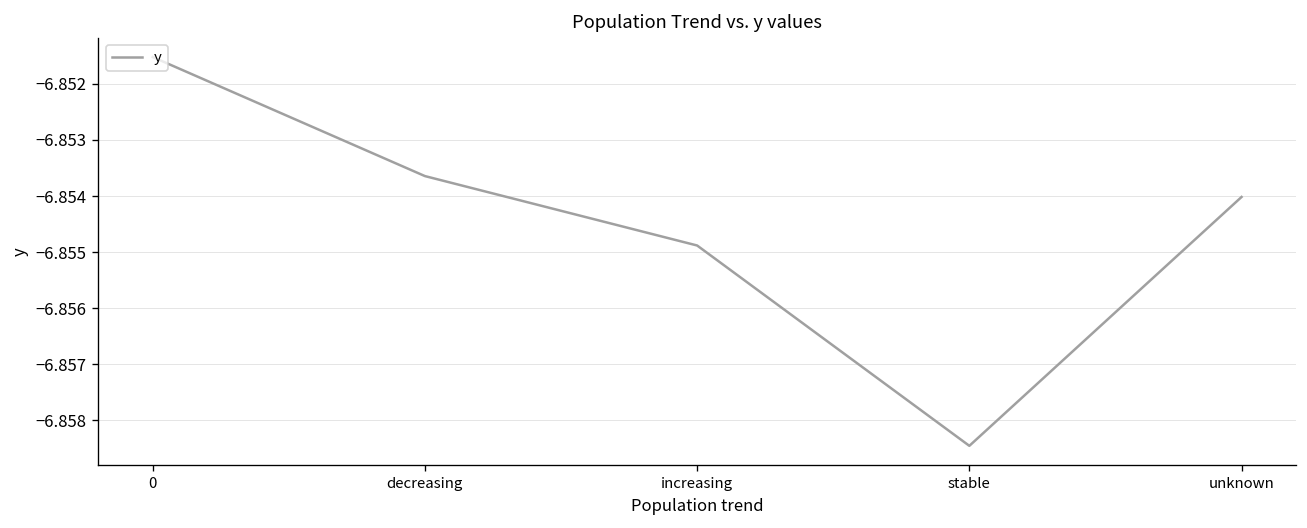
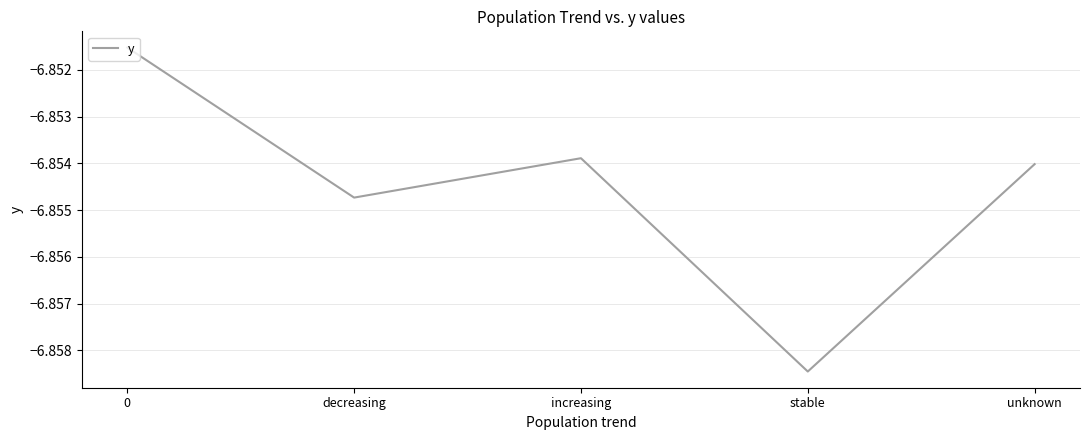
decreasing: -6.8536 -> -6.8547
increasing: -6.8549 -> -6.8539
